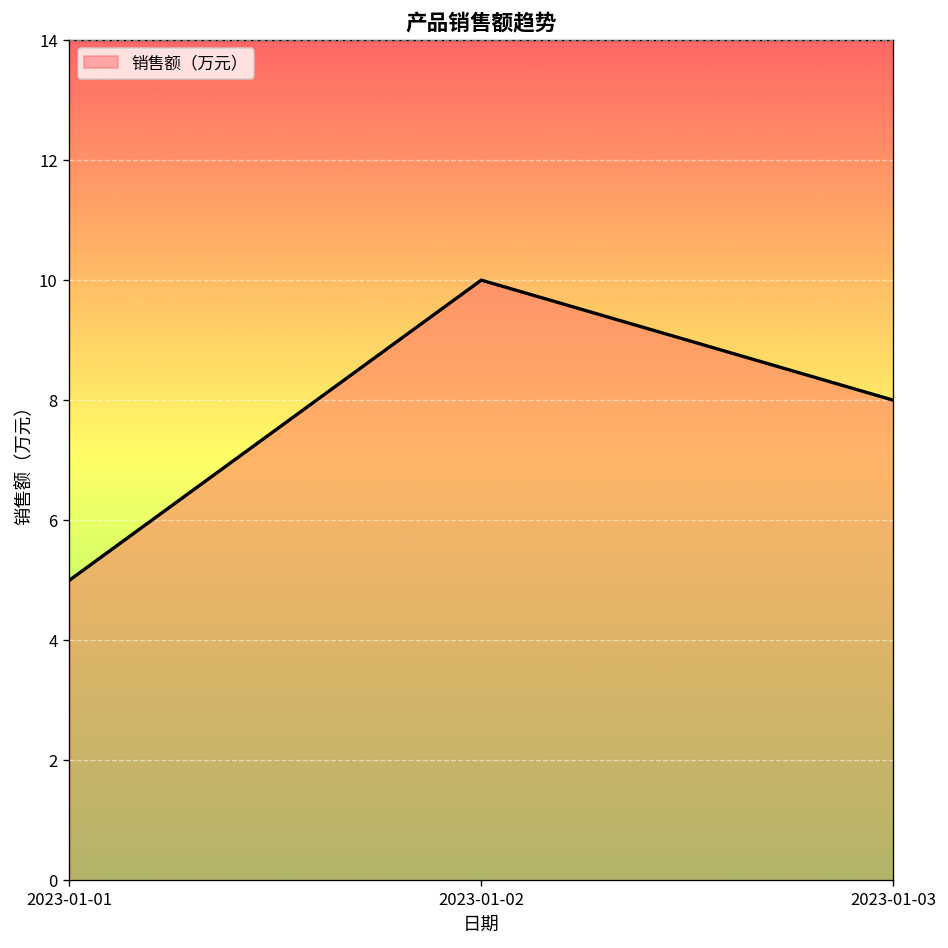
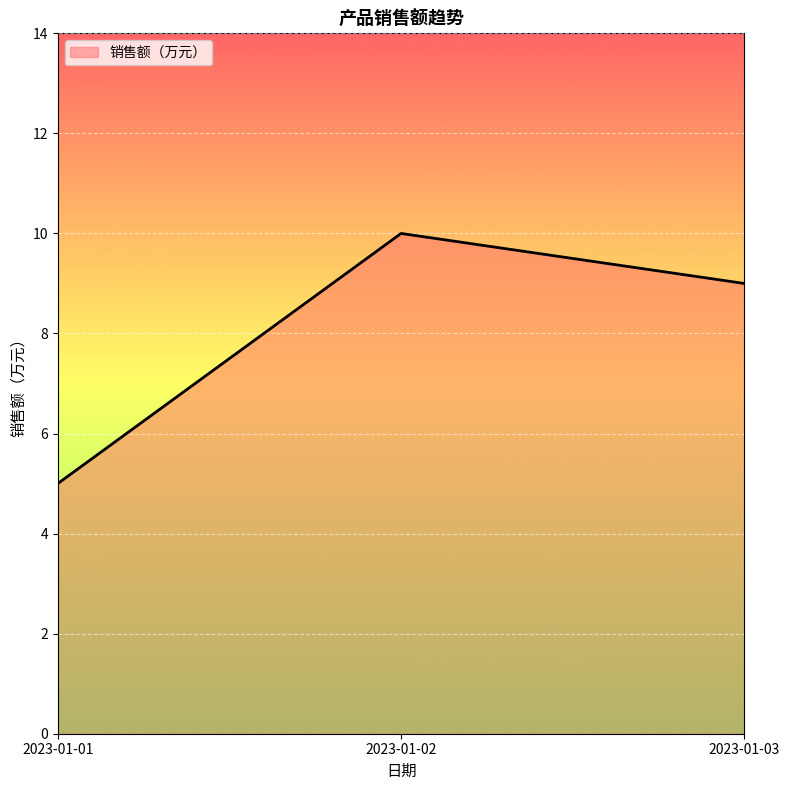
2023-01-03: 8 -> 9
